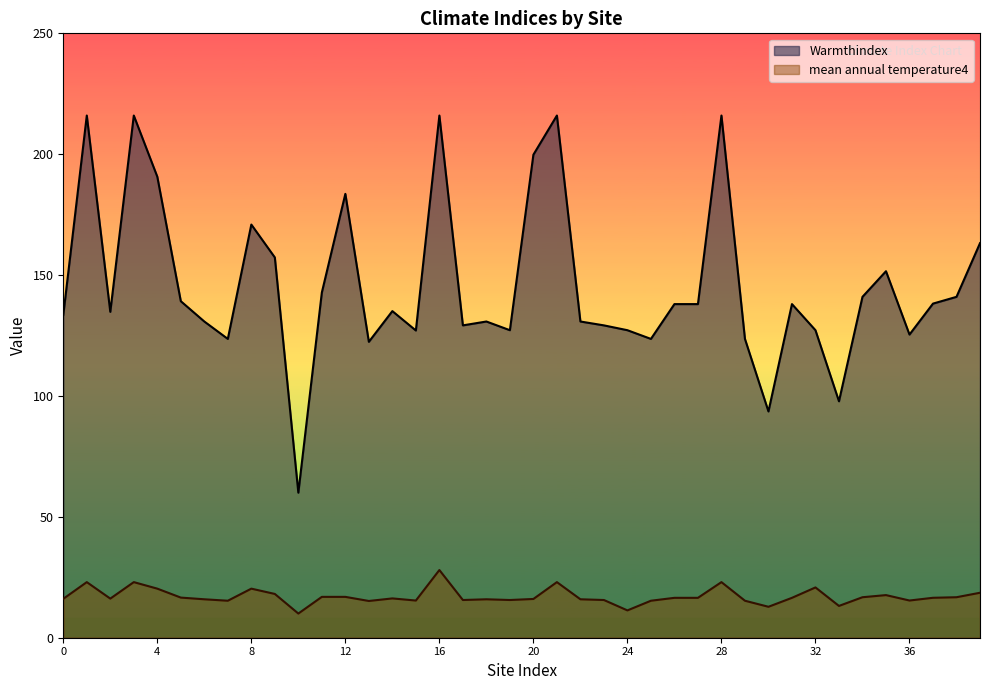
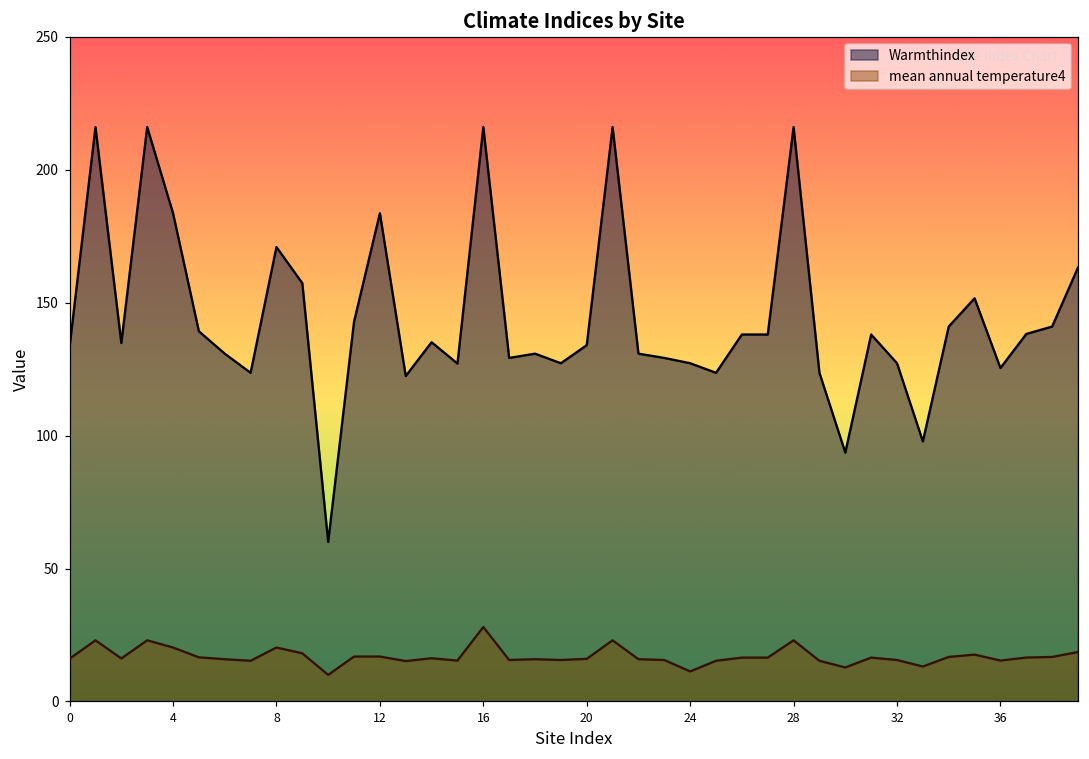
Warmthindex, 4: 191 -> 184
Warmthindex, 20: 200 -> 134
mean annual temperature4, 32: 21 -> 16
